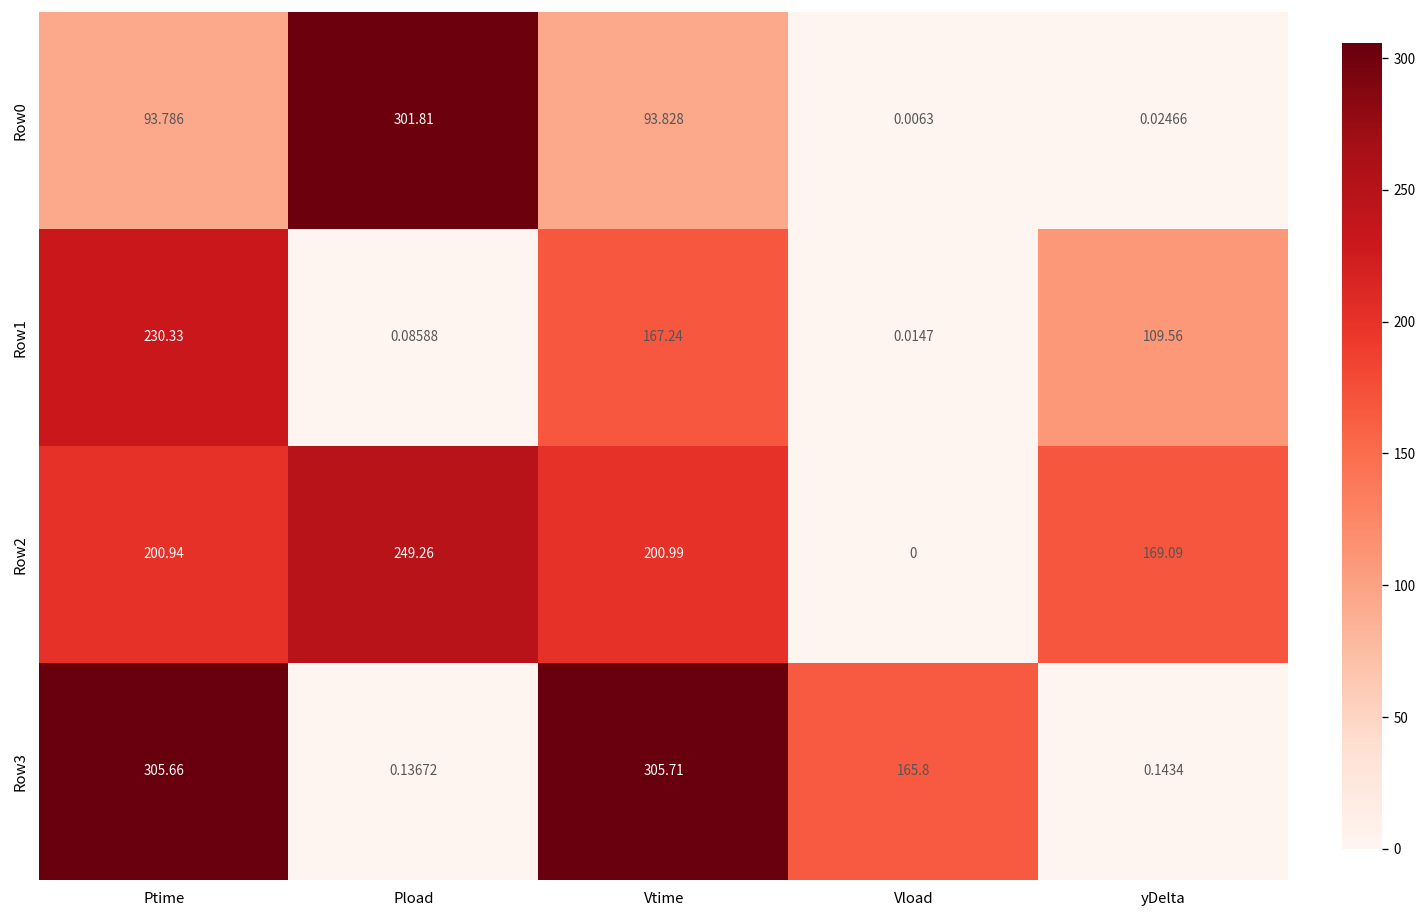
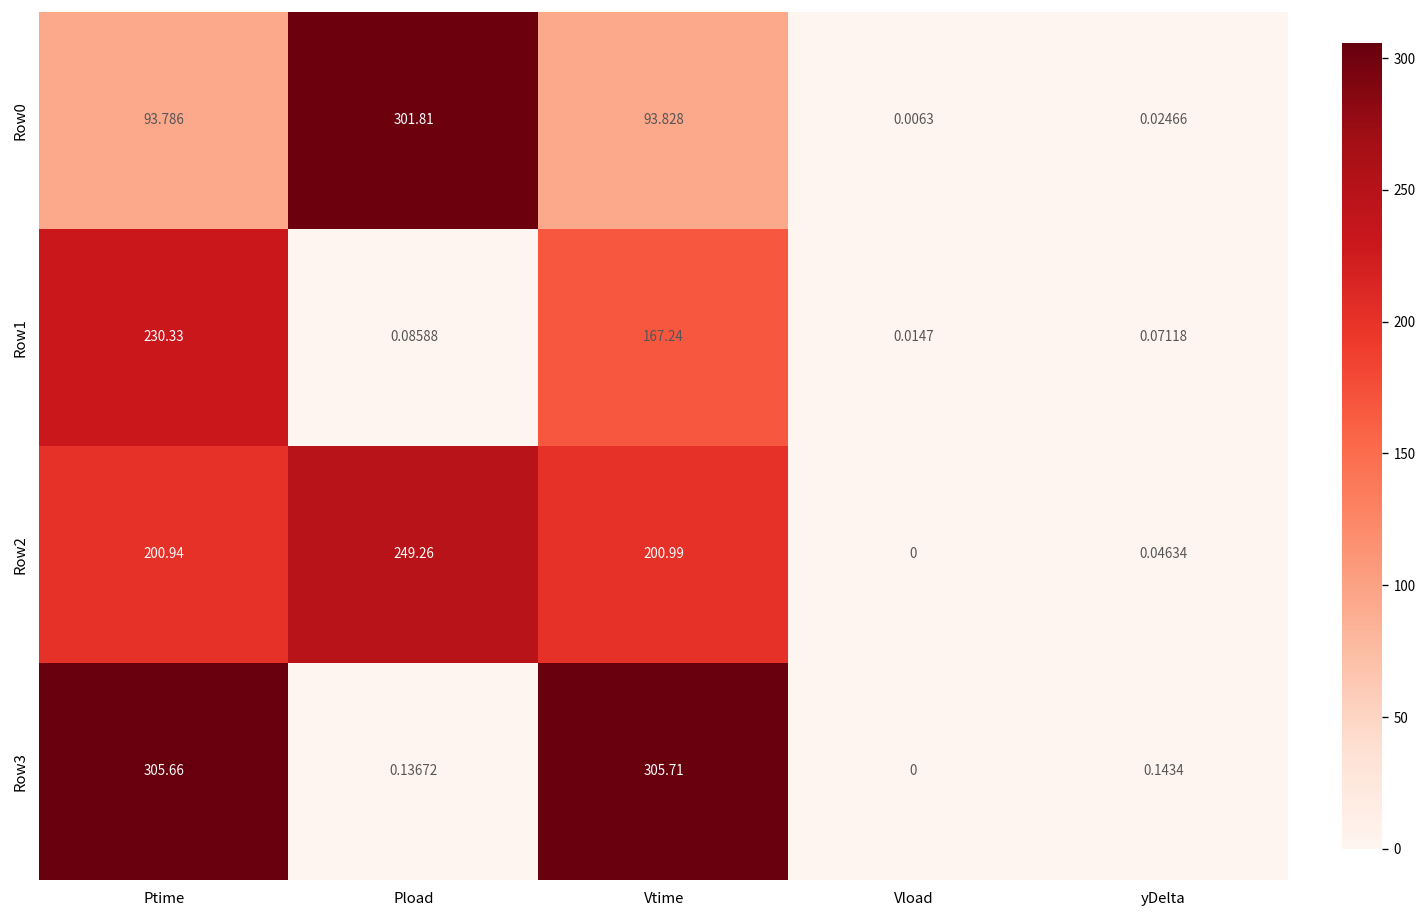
Row1, yDelta: 109.56 -> 0.07118
Row2, yDelta: 169.09 -> 0.04634
Row3, Vload: 165.8 -> 0
